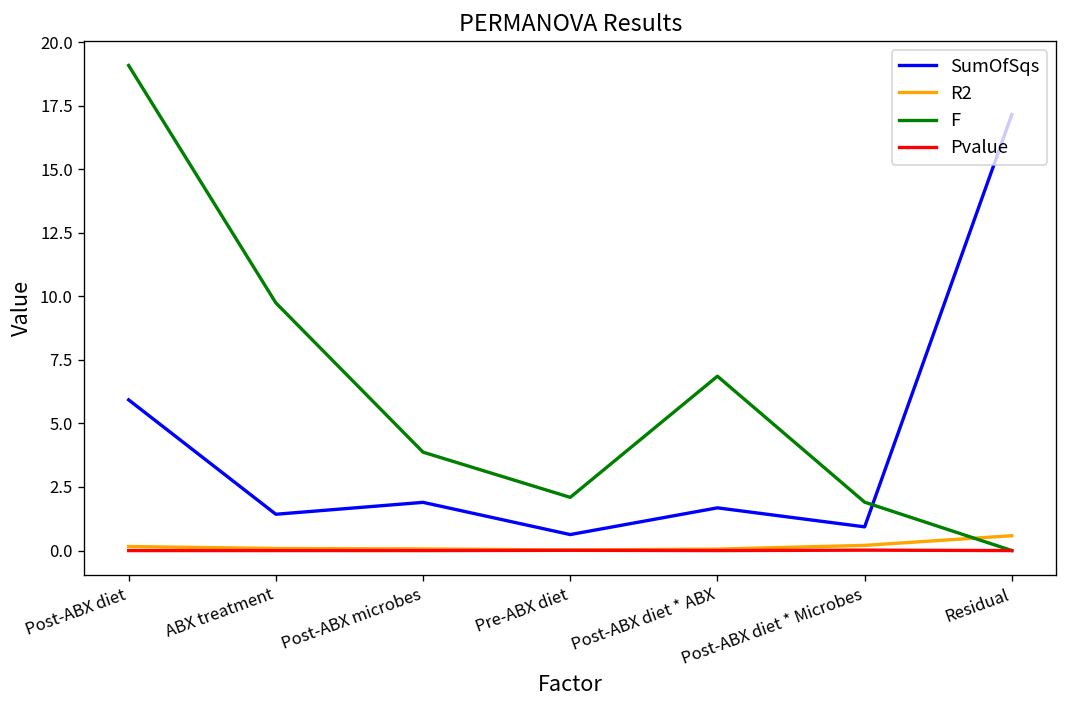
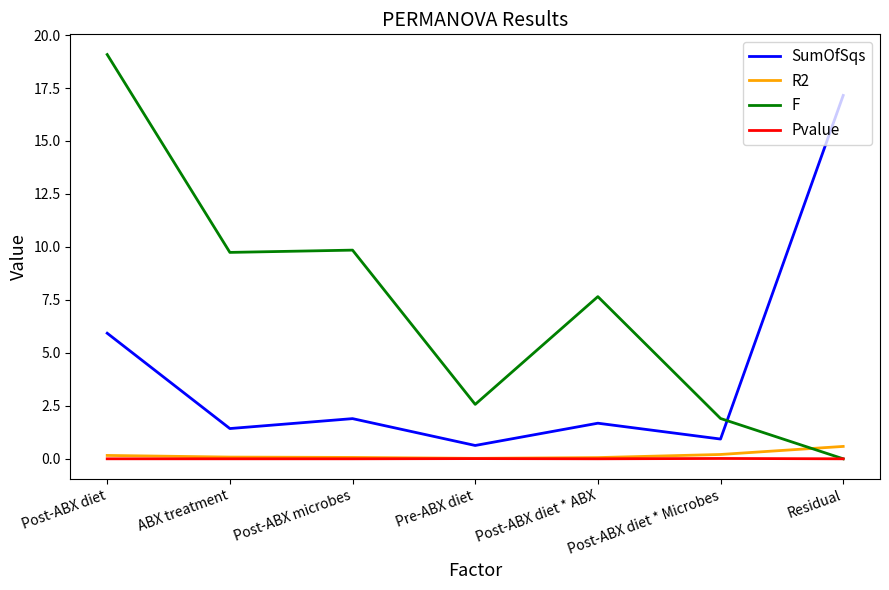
F, Post-ABX microbes: 3.9 -> 9.8
F, Pre-ABX diet: 2.1 -> 2.6
F, Post-ABX diet * ABX: 6.9 -> 7.7
